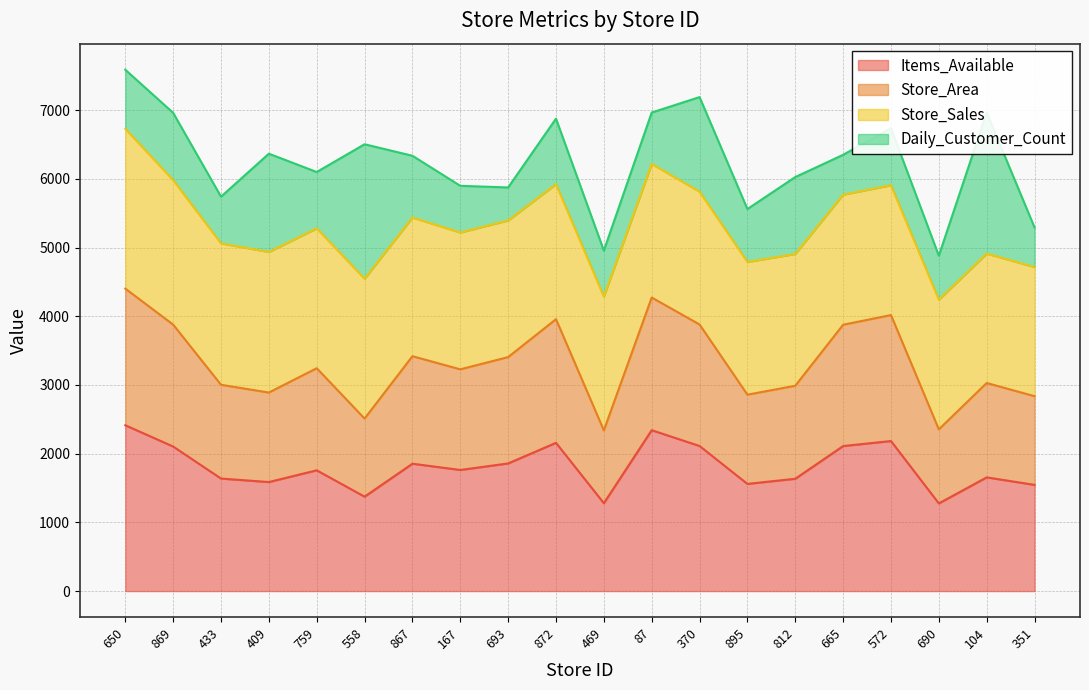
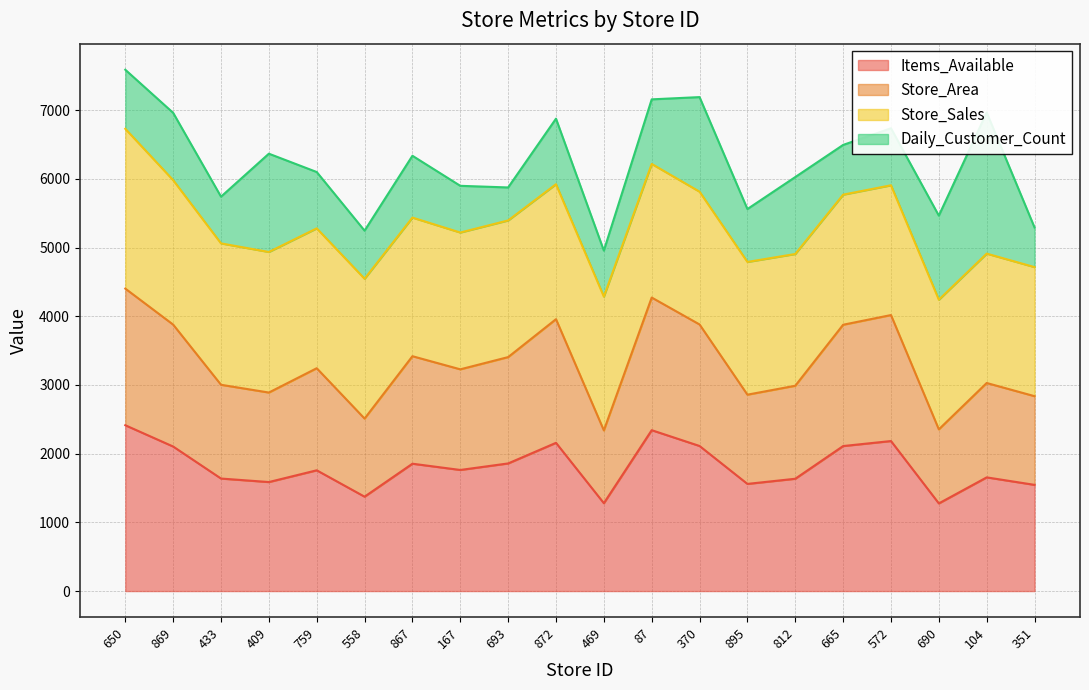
Daily_Customer_Count, 558: 2000 -> 700
Daily_Customer_Count, 87: 700 -> 900
Daily_Customer_Count, 665: 600 -> 700
Daily_Customer_Count, 690: 600 -> 1200
